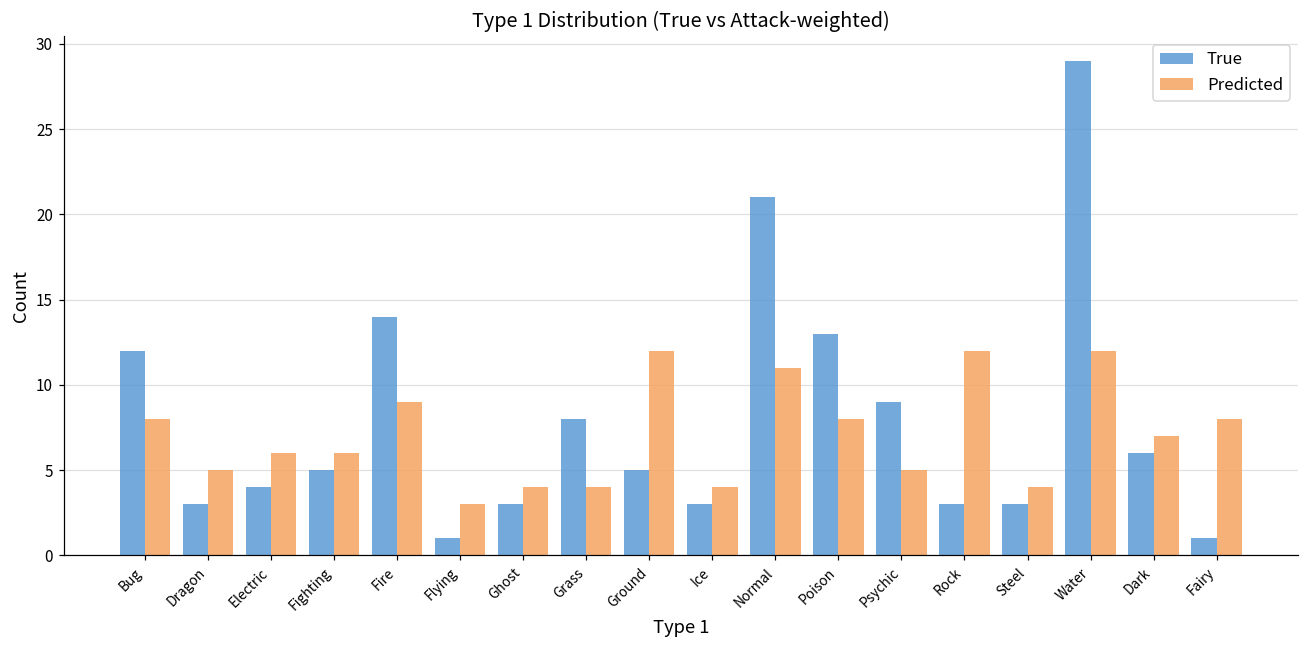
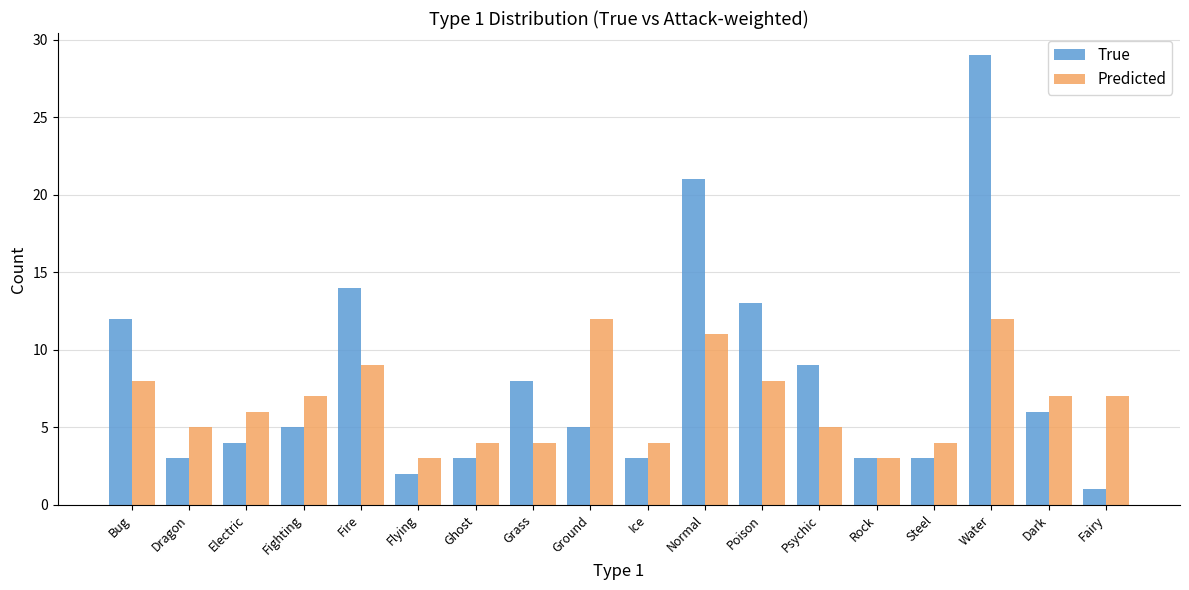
Predicted, Fighting: 6 -> 7
True, Flying: 1 -> 2
Predicted, Rock: 12 -> 3
Predicted, Fairy: 8 -> 7
